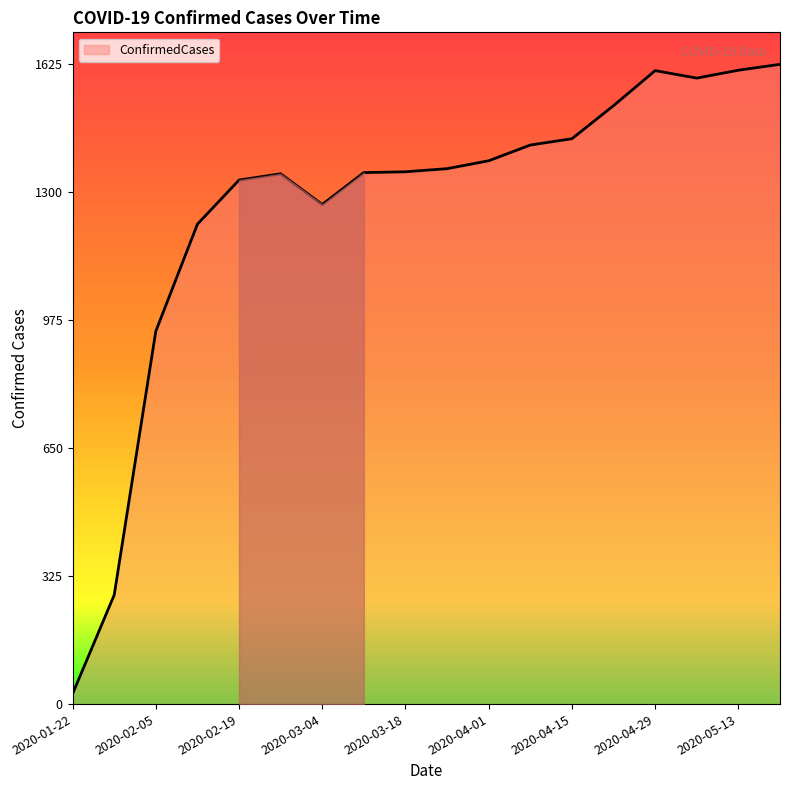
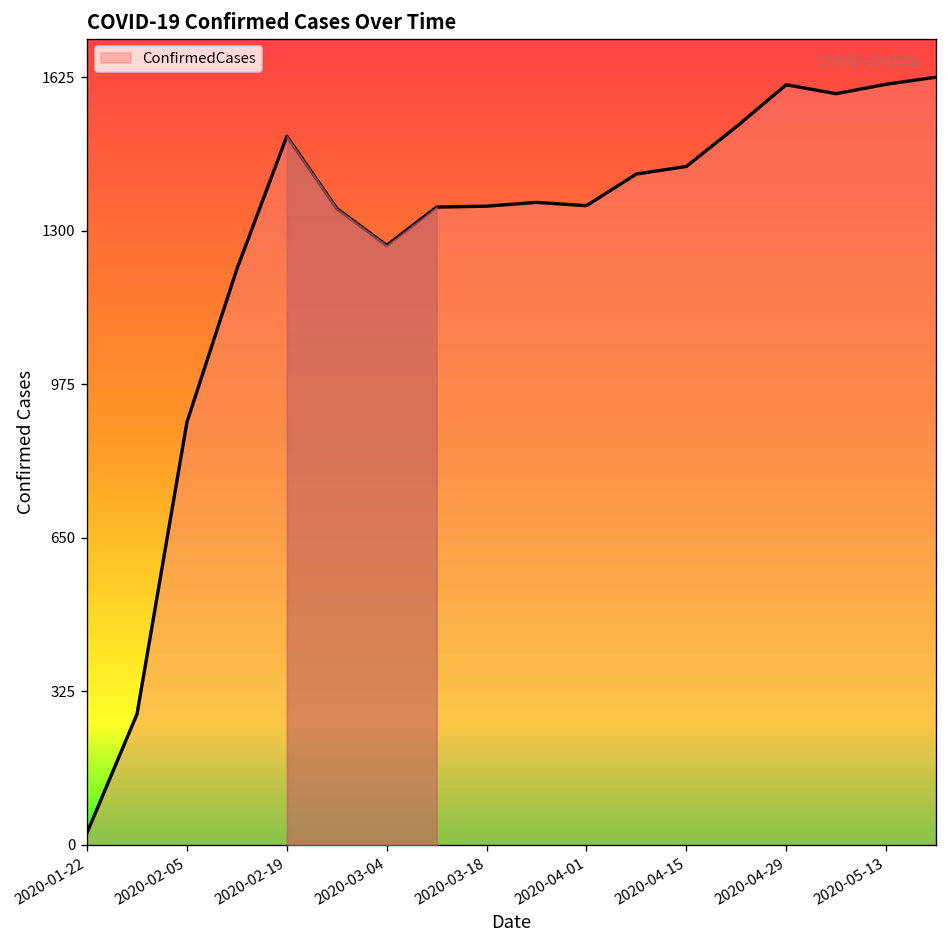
ConfirmedCases, 2020-02-05: 950 -> 900
ConfirmedCases, 2020-02-19: 1330 -> 1500
ConfirmedCases, 2020-04-01: 1380 -> 1350
